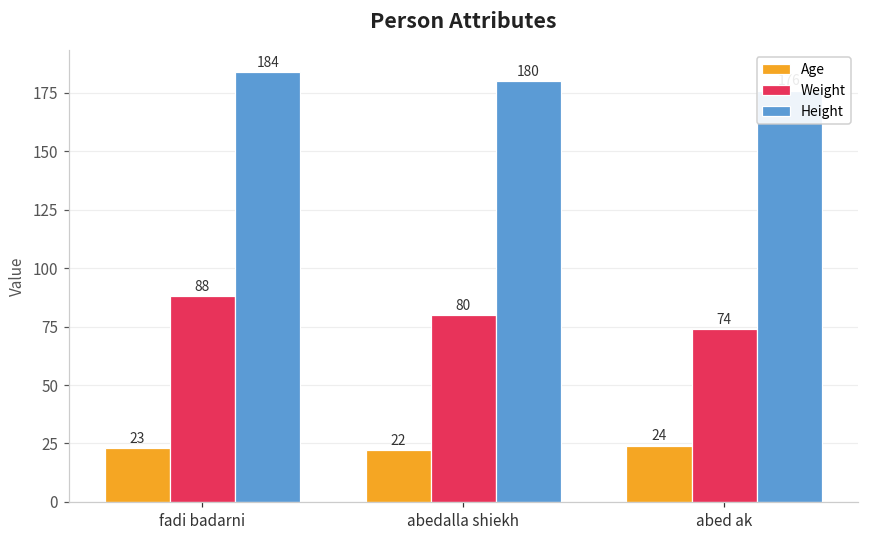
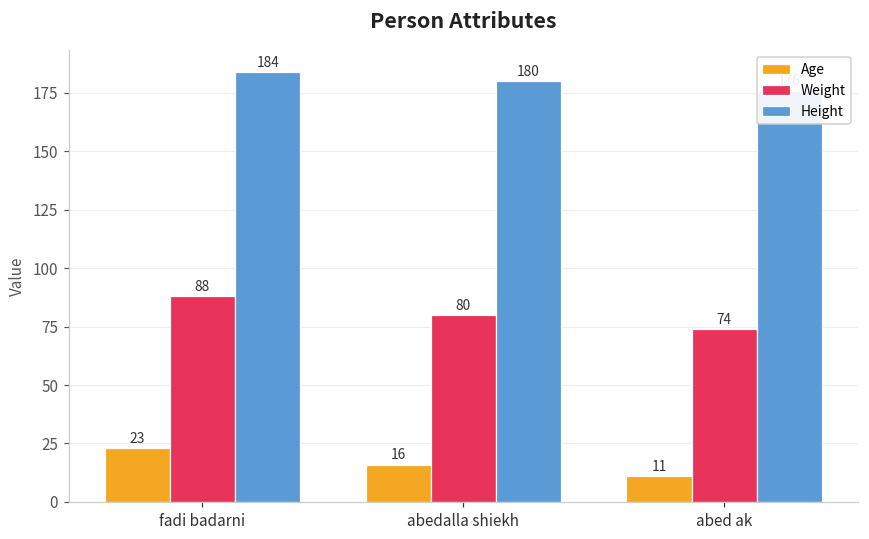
Age, abedalla shiekh: 22 -> 16
Age, abed ak: 24 -> 11
